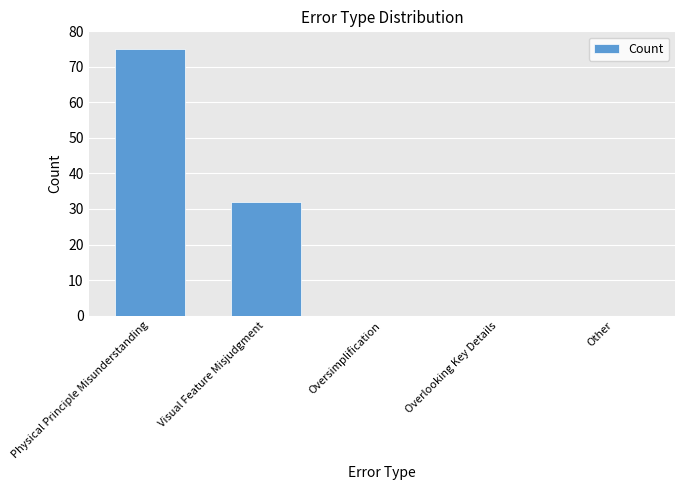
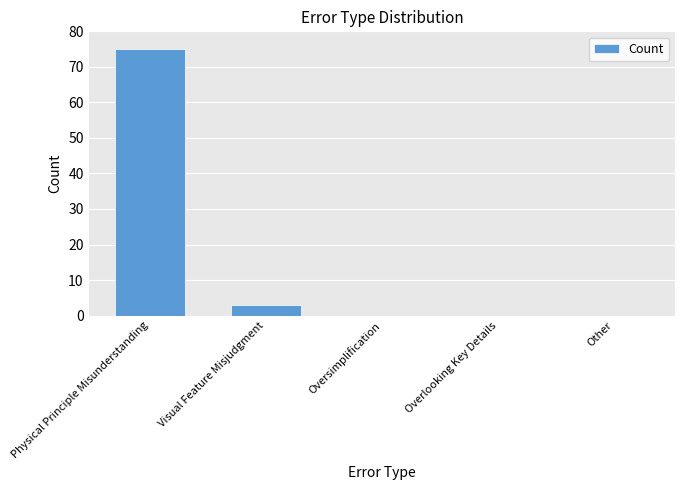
Visual Feature Misjudgment: 32 -> 3
